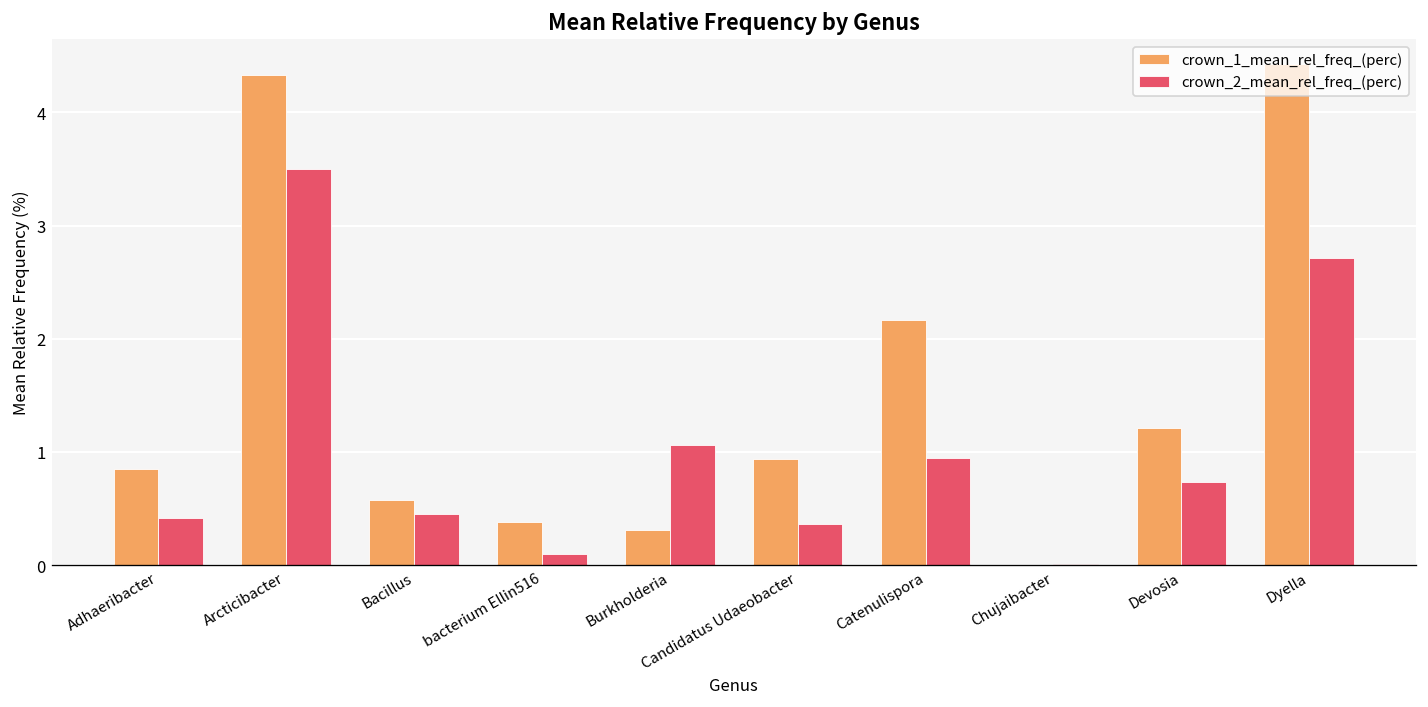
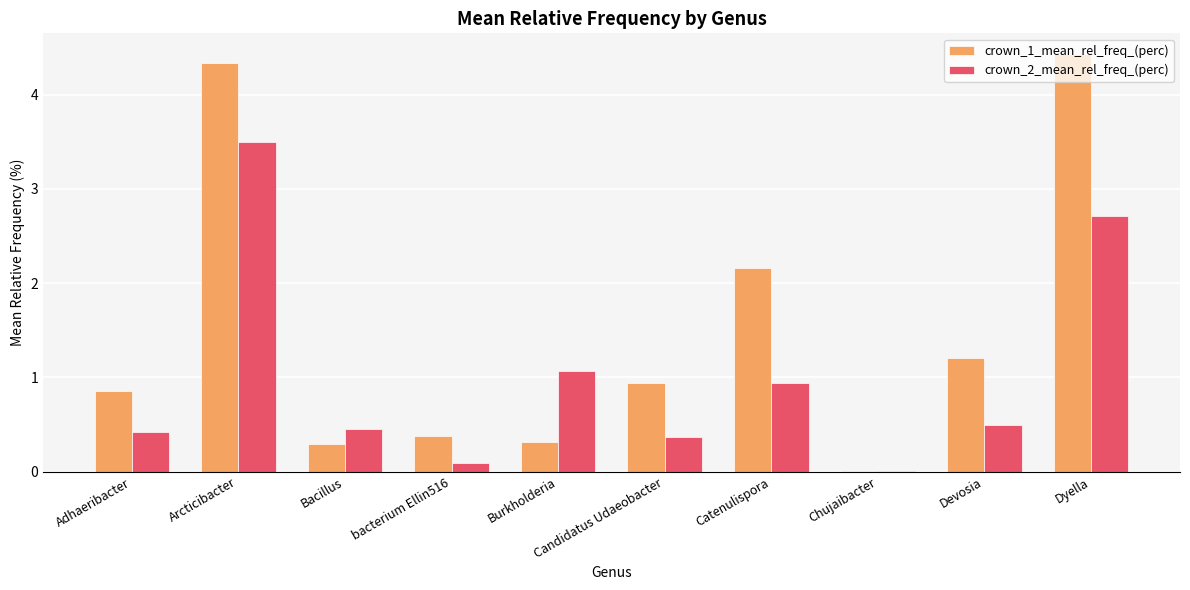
crown_1_mean_rel_freq_(perc), Bacillus: 0.6 -> 0.3
crown_2_mean_rel_freq_(perc), Devosia: 0.7 -> 0.5
